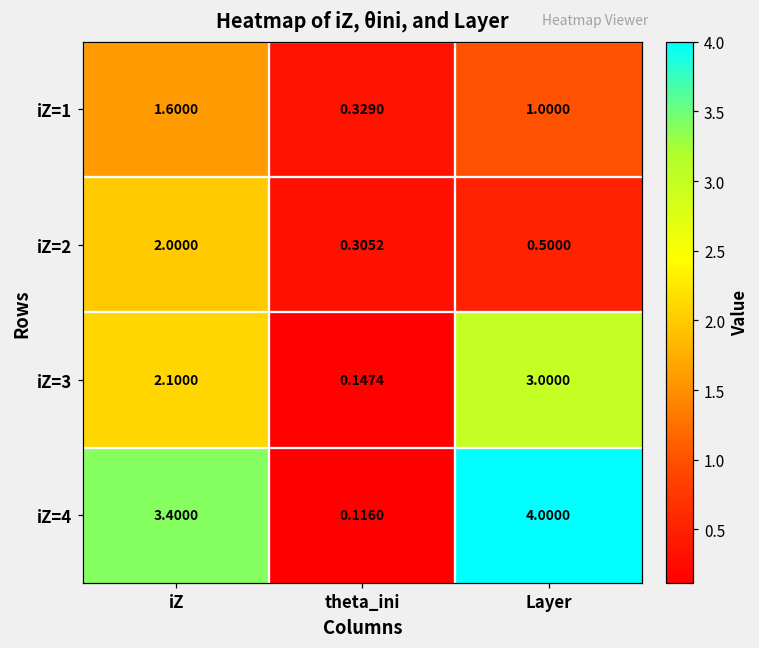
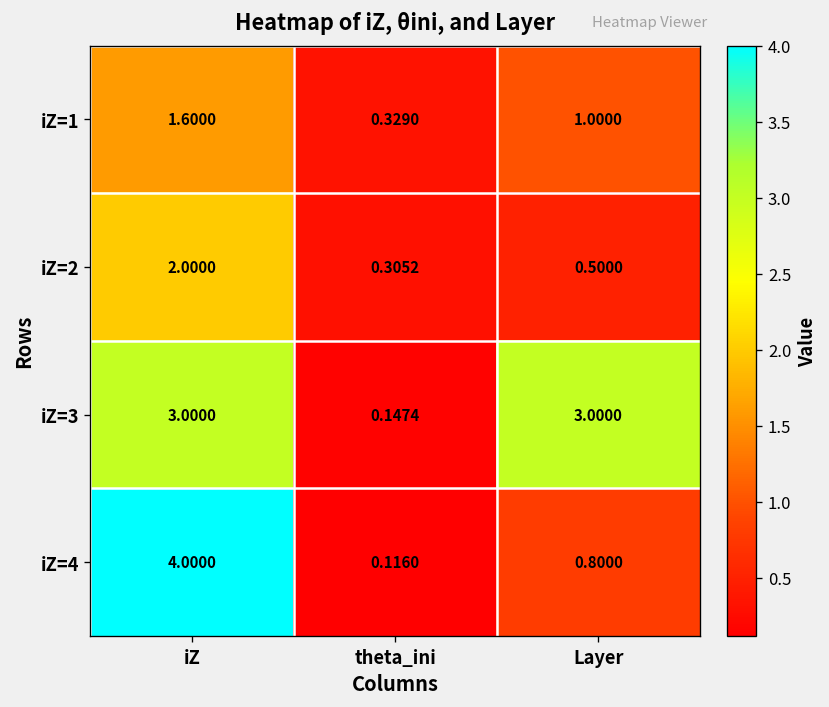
iZ=3, iZ: 2.1000 -> 3.0000
iZ=4, iZ: 3.4000 -> 4.0000
iZ=4, Layer: 4.0000 -> 0.8000
